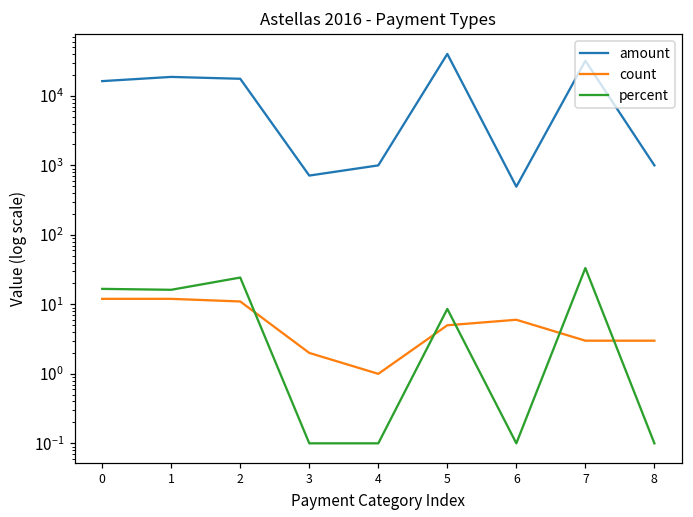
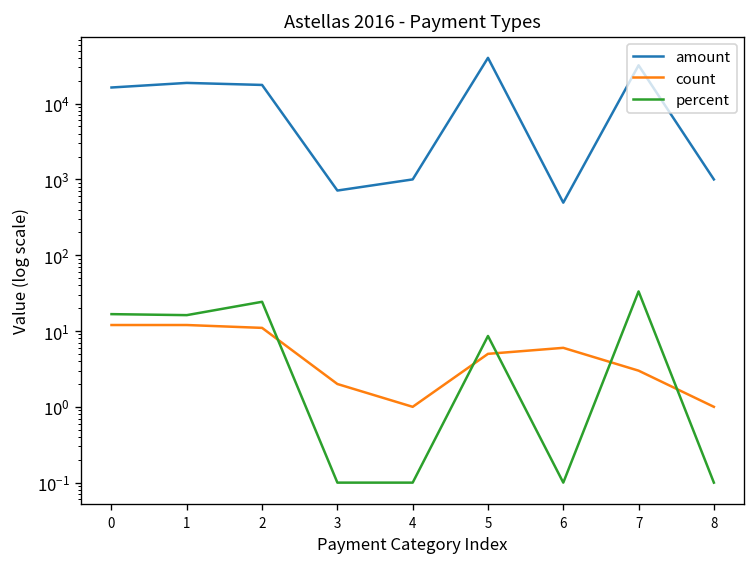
count, 8: 3 -> 1
